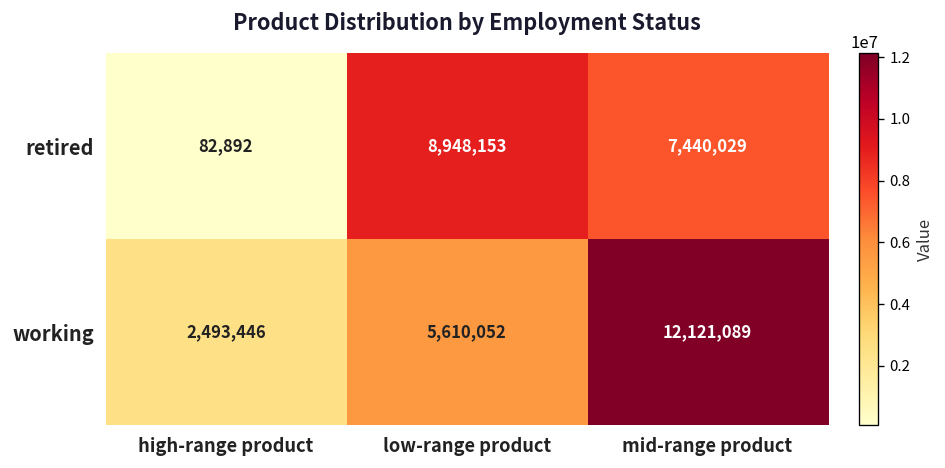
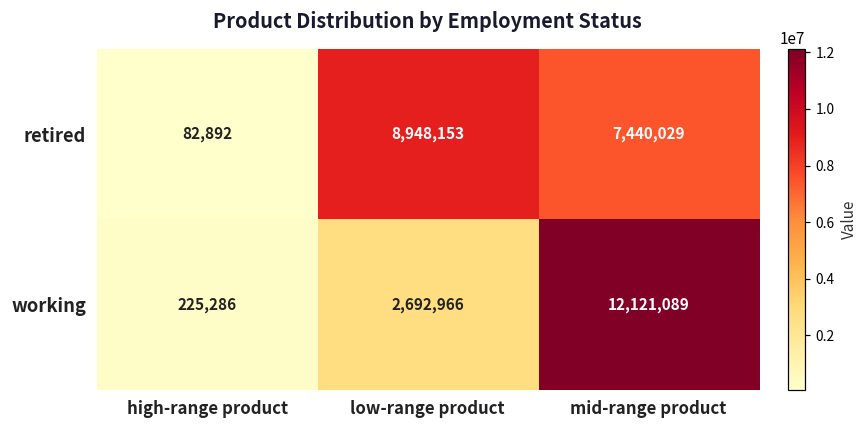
working, high-range product: 2,493,446 -> 225,286
working, low-range product: 5,610,052 -> 2,692,966
